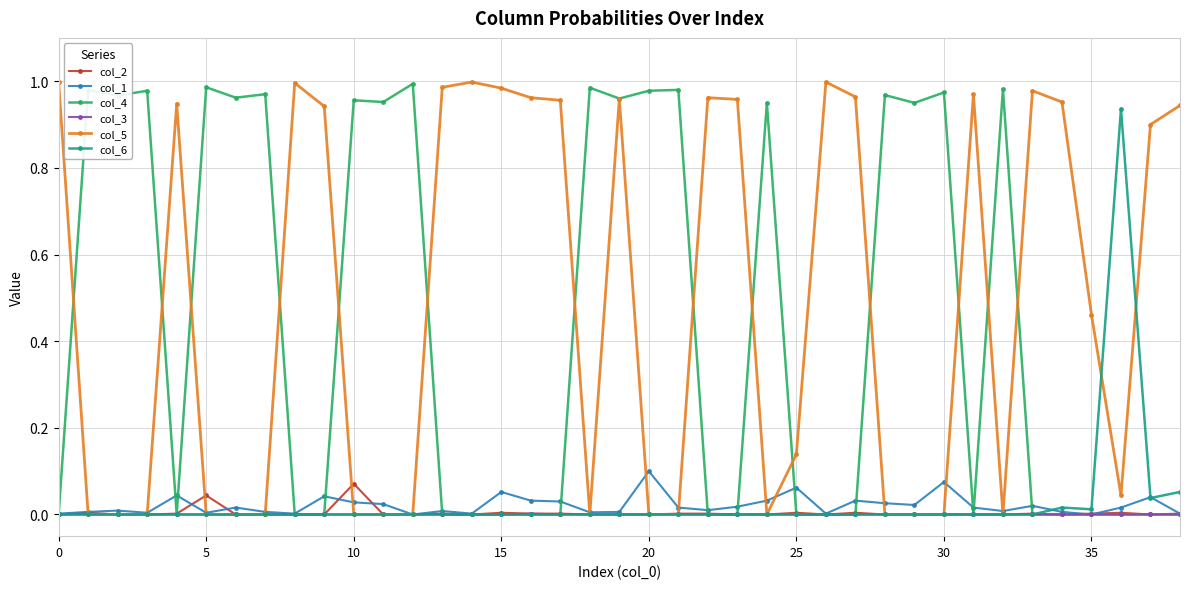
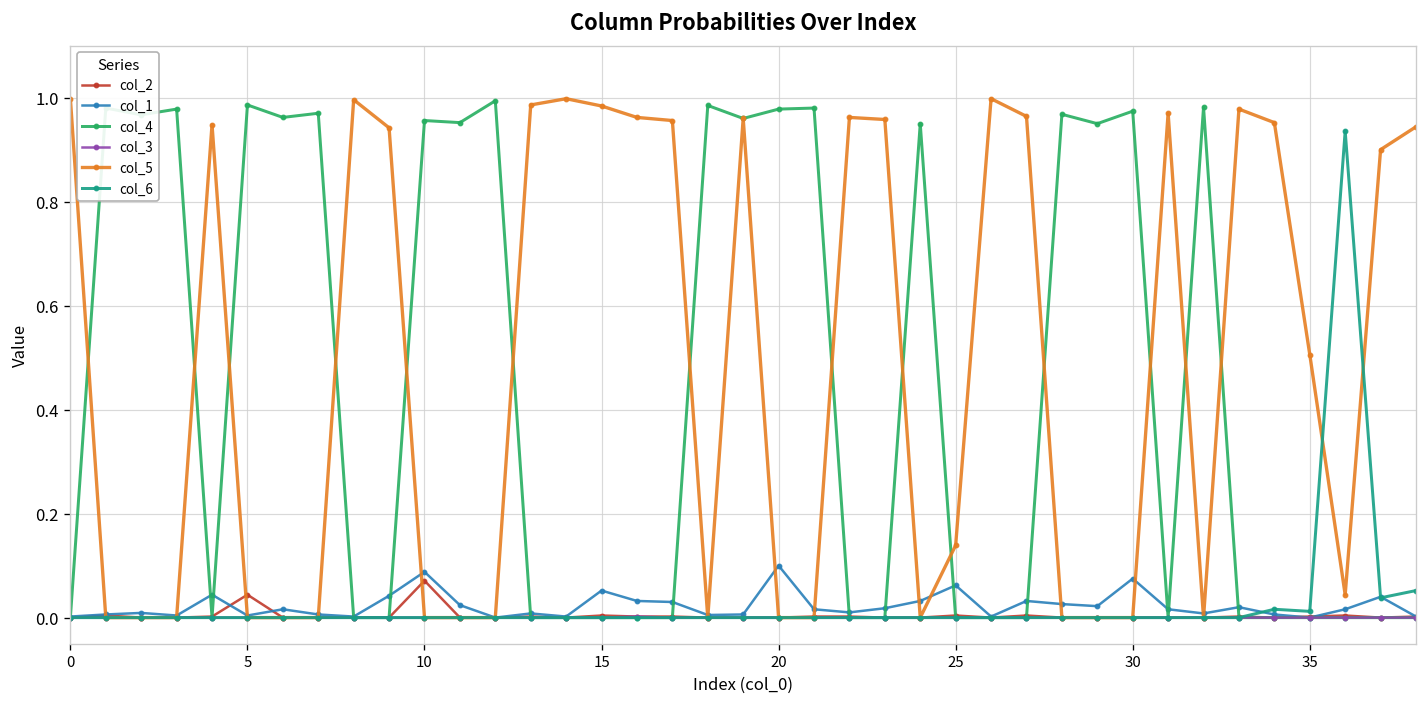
col_1, 10: 0.03 -> 0.09
col_5, 35: 0.46 -> 0.51
